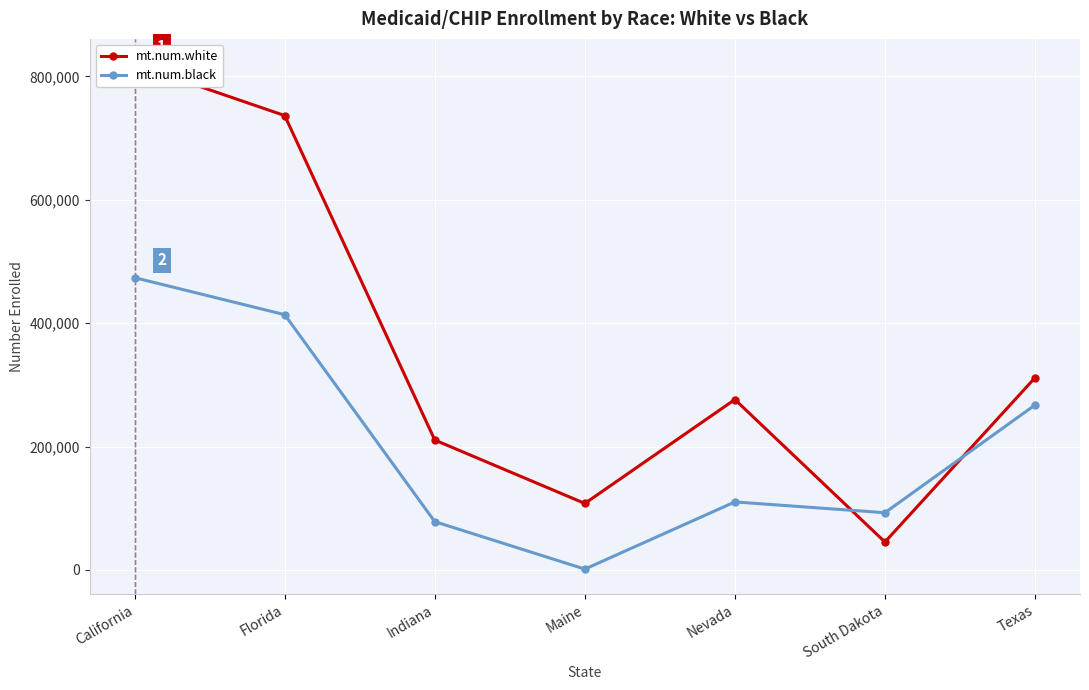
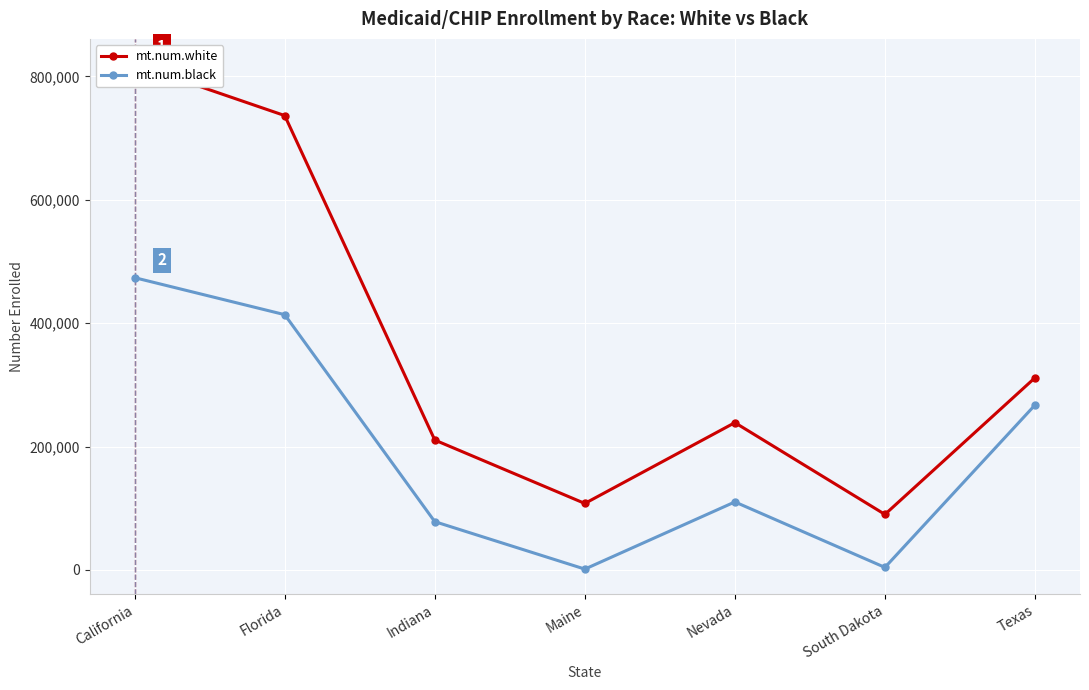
mt.num.white, Nevada: 280,000 -> 240,000
mt.num.white, South Dakota: 50,000 -> 90,000
mt.num.black, South Dakota: 90,000 -> 0
